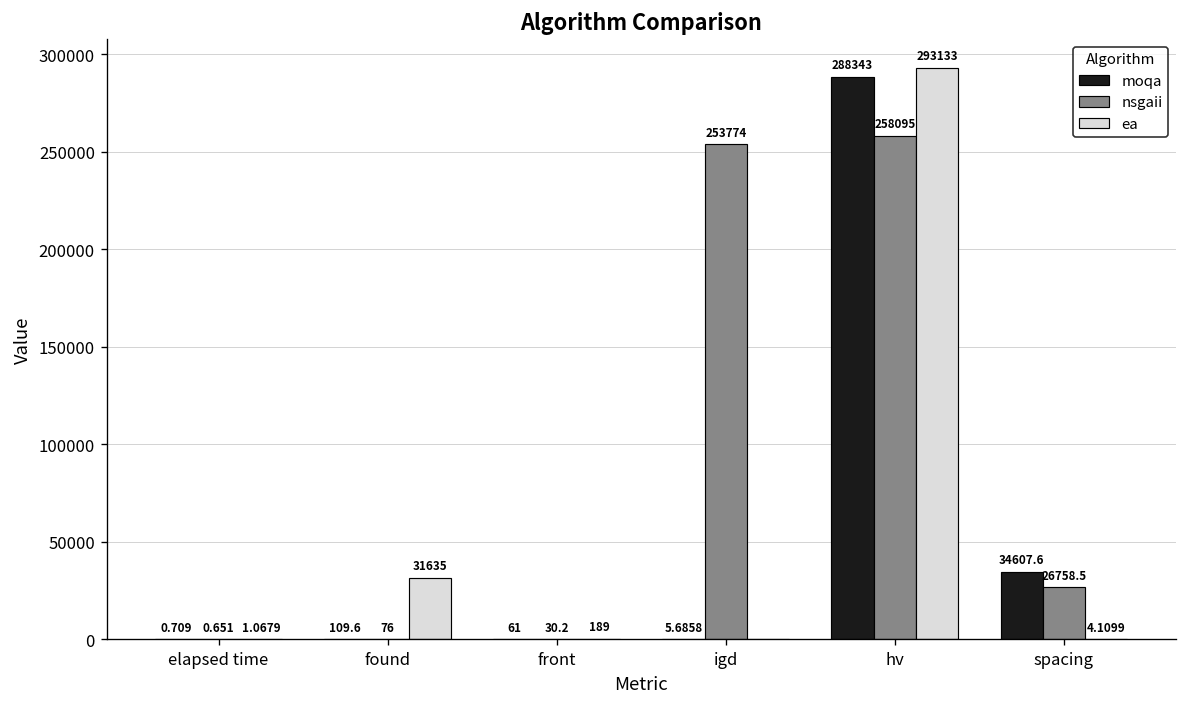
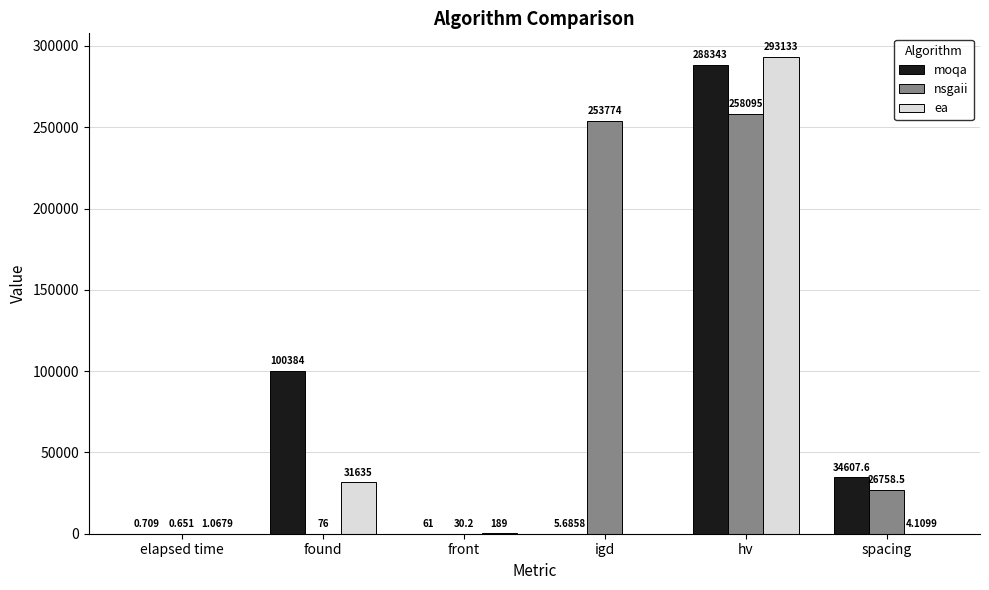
moqa, found: 109.6 -> 100384
